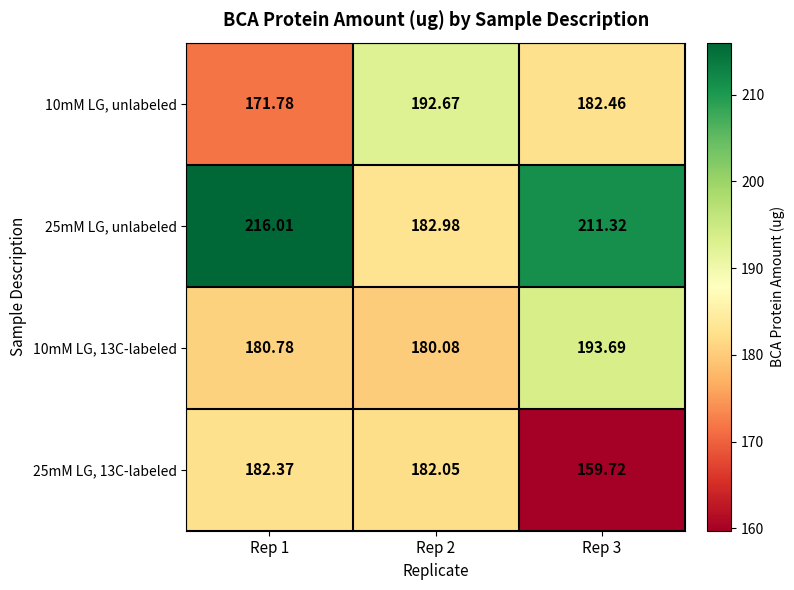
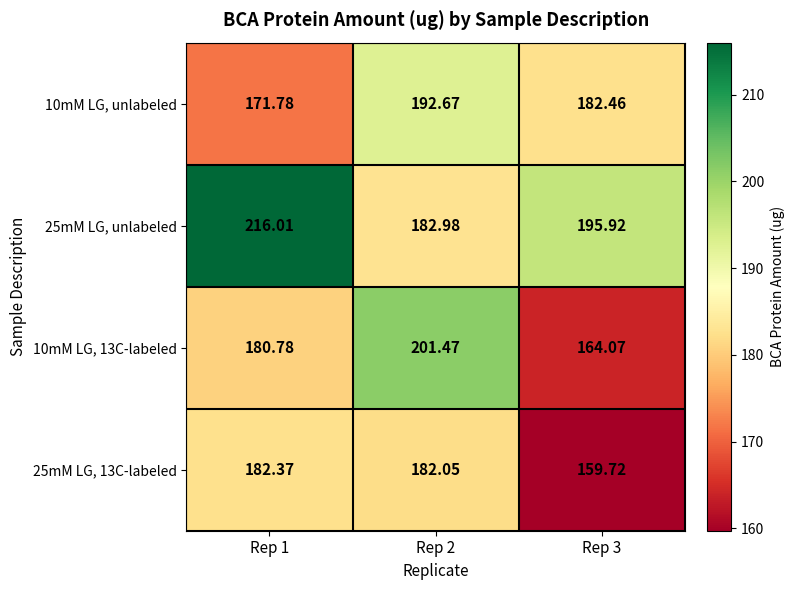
25mM LG, unlabeled, Rep 3: 211.32 -> 195.92
10mM LG, 13C-labeled, Rep 2: 180.08 -> 201.47
10mM LG, 13C-labeled, Rep 3: 193.69 -> 164.07
